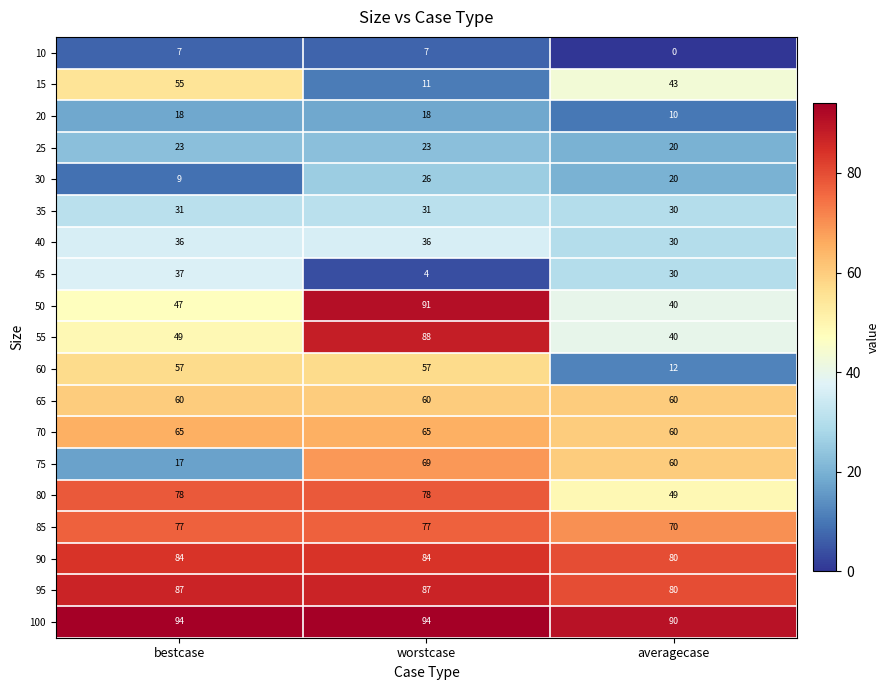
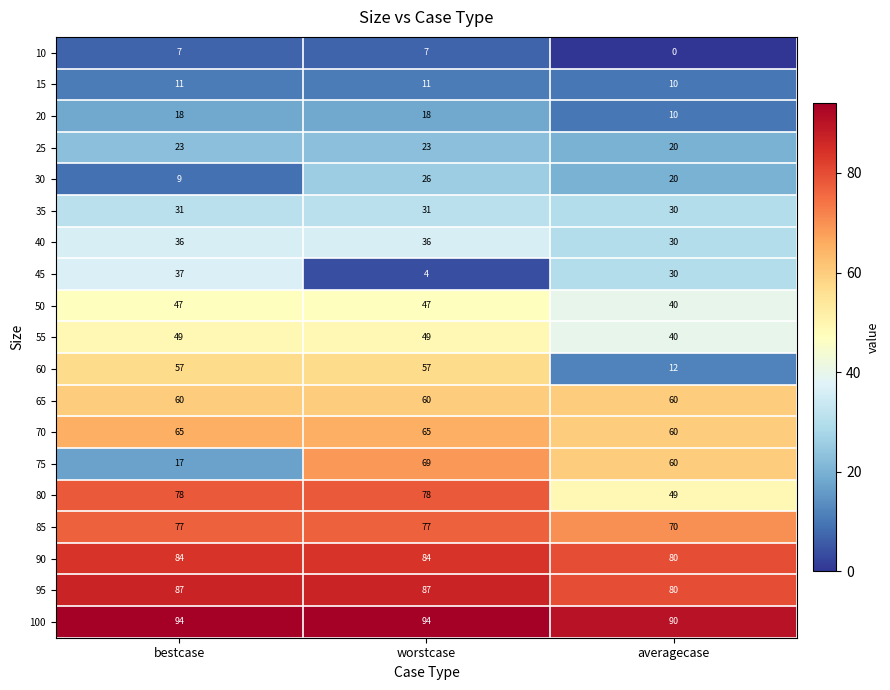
15, bestcase: 55 -> 11
15, averagecase: 43 -> 10
50, worstcase: 91 -> 47
55, worstcase: 88 -> 49
